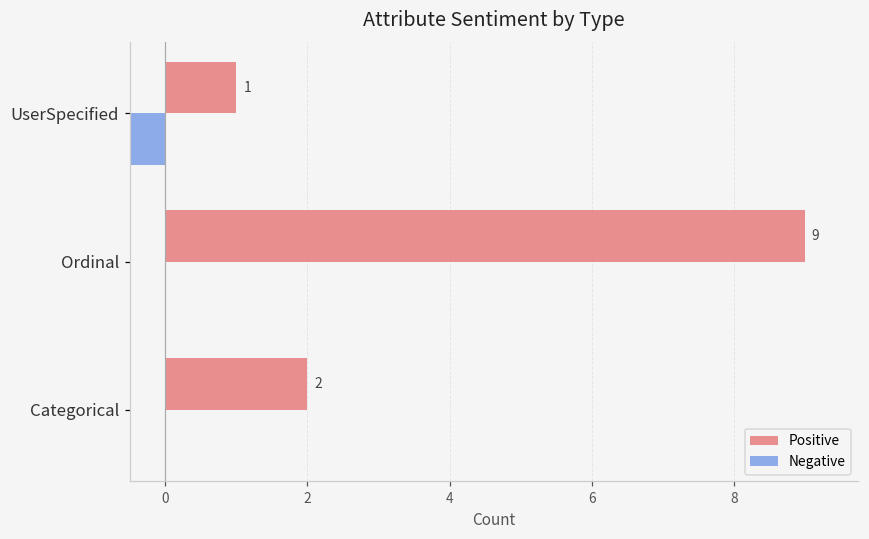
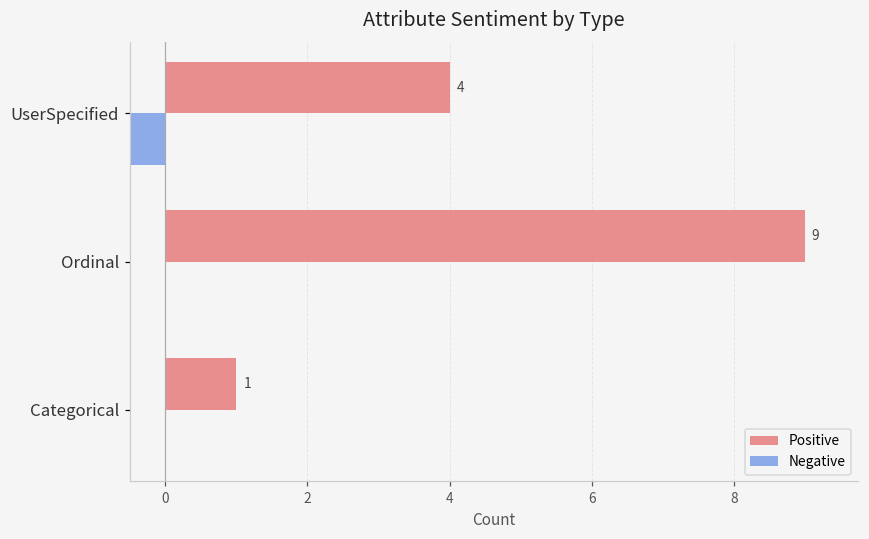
Positive, UserSpecified: 1 -> 4
Positive, Categorical: 2 -> 1
